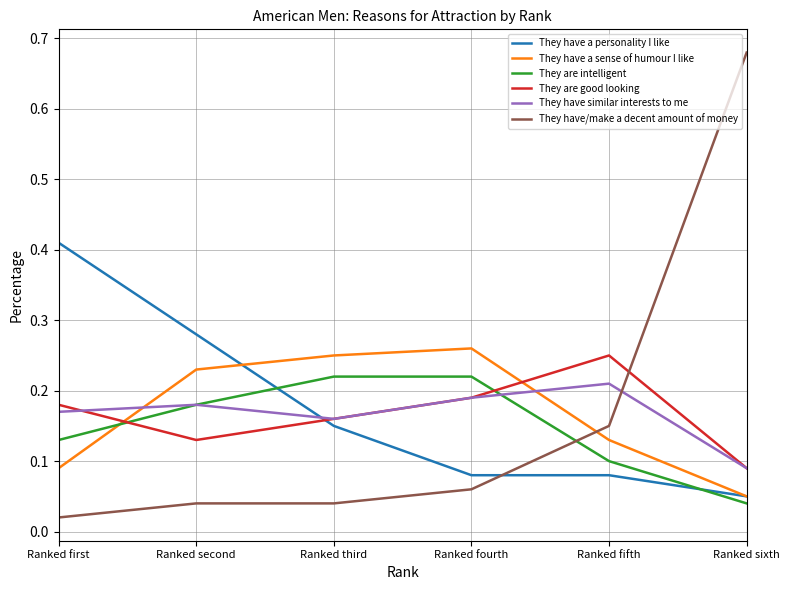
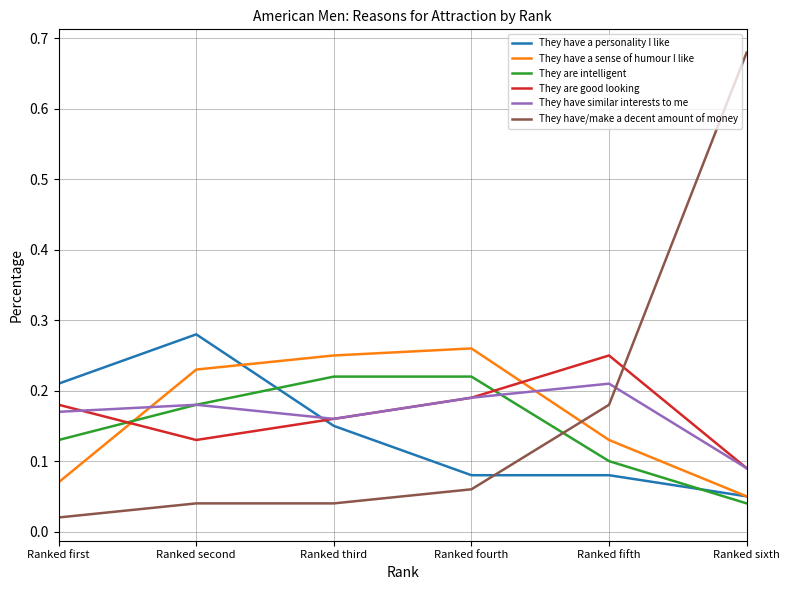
They have a personality I like, Ranked first: 0.41 -> 0.21
They have a sense of humour I like, Ranked first: 0.09 -> 0.07
They have/make a decent amount of money, Ranked fifth: 0.15 -> 0.18
